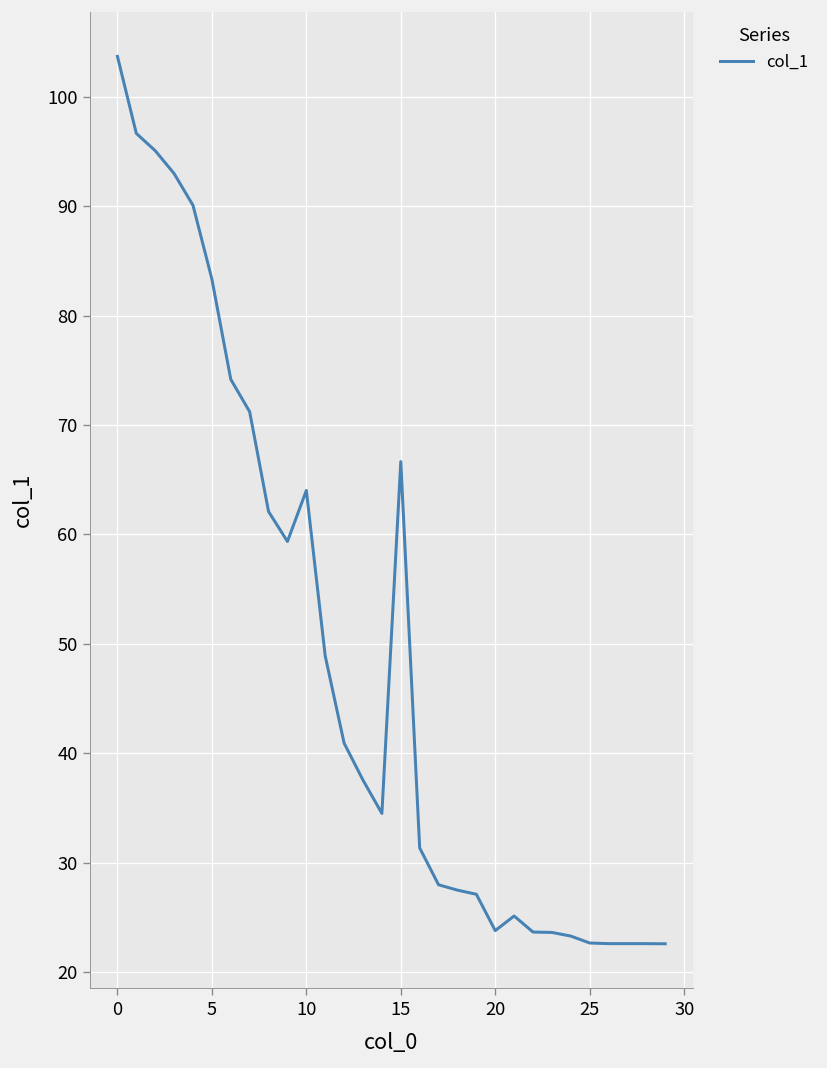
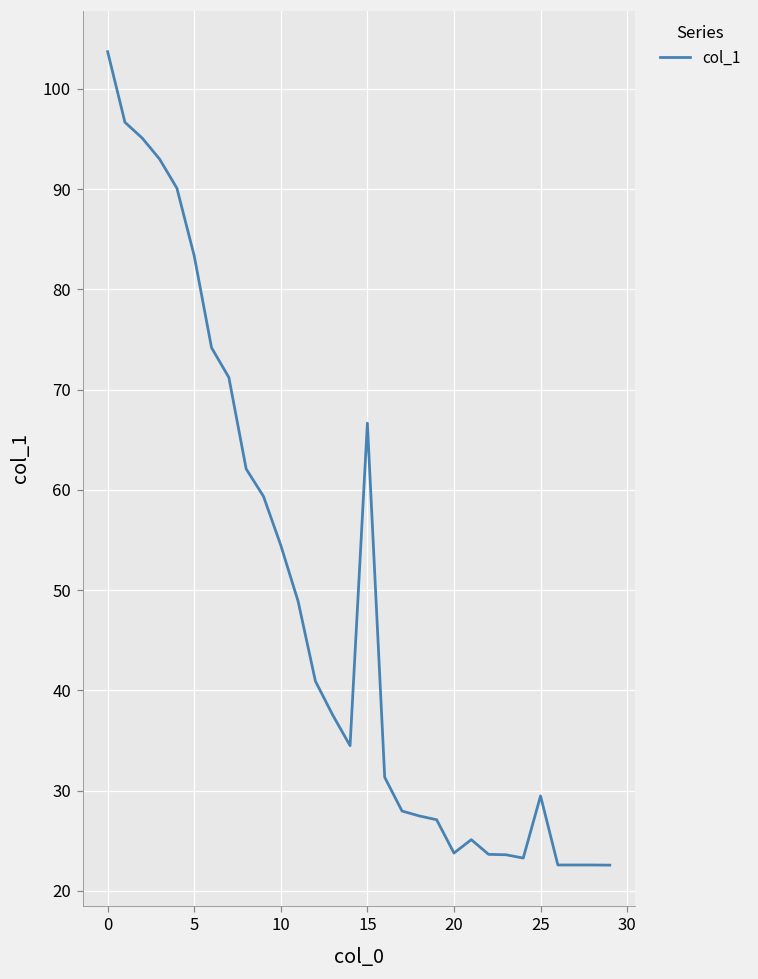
10: 64 -> 54
25: 23 -> 29
